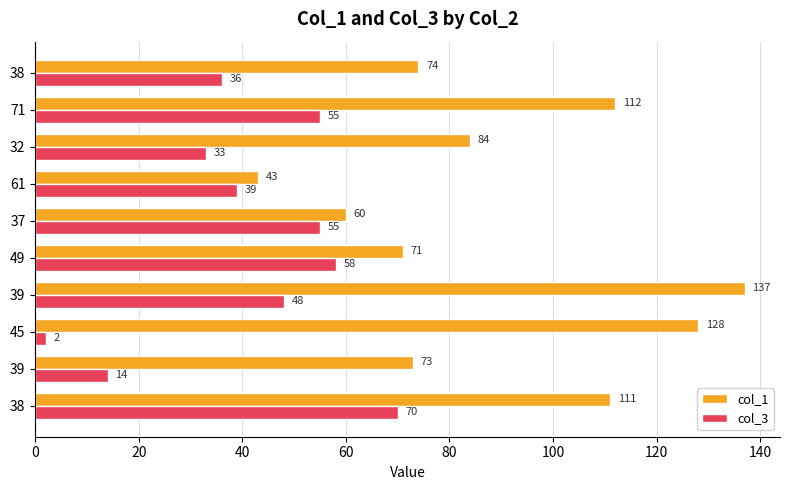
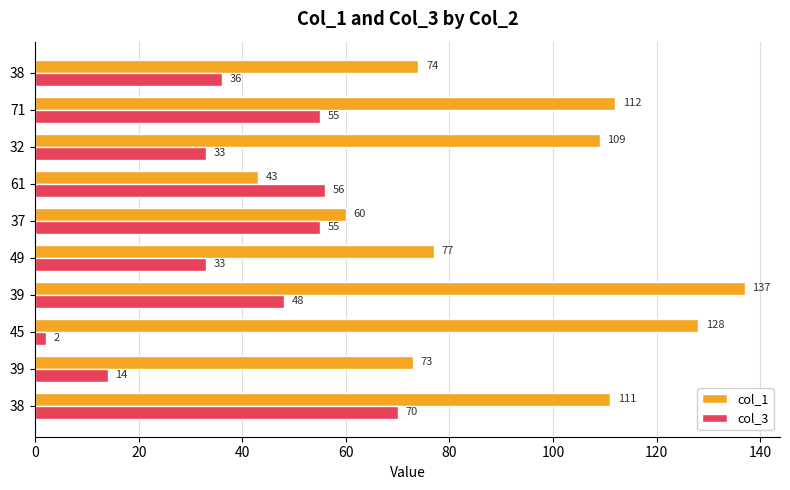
col_1, 32: 84 -> 109
col_3, 61: 39 -> 56
col_1, 49: 71 -> 77
col_3, 49: 58 -> 33
